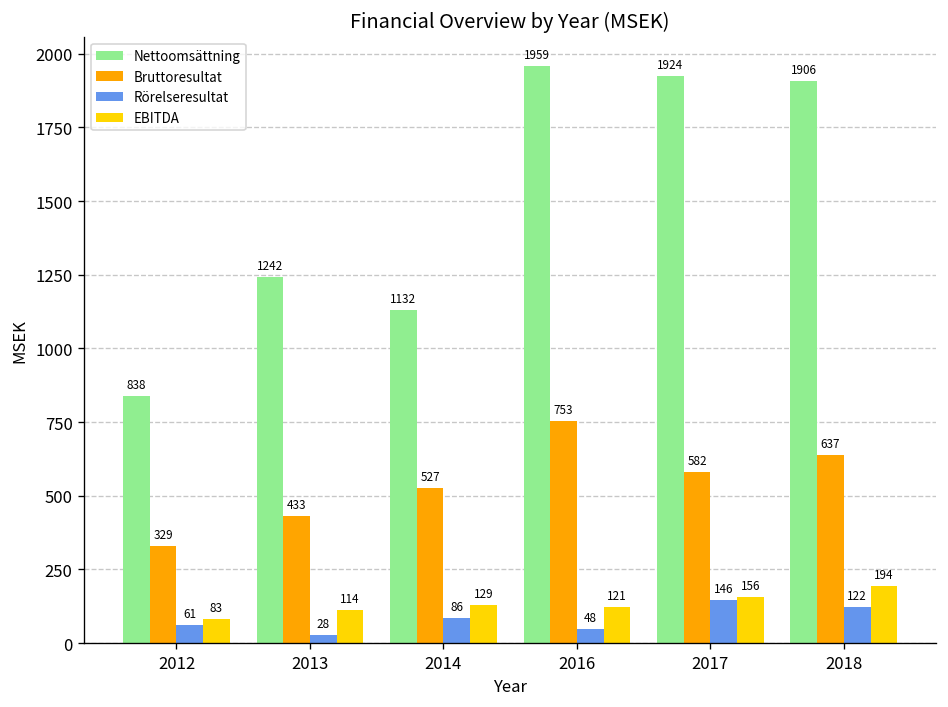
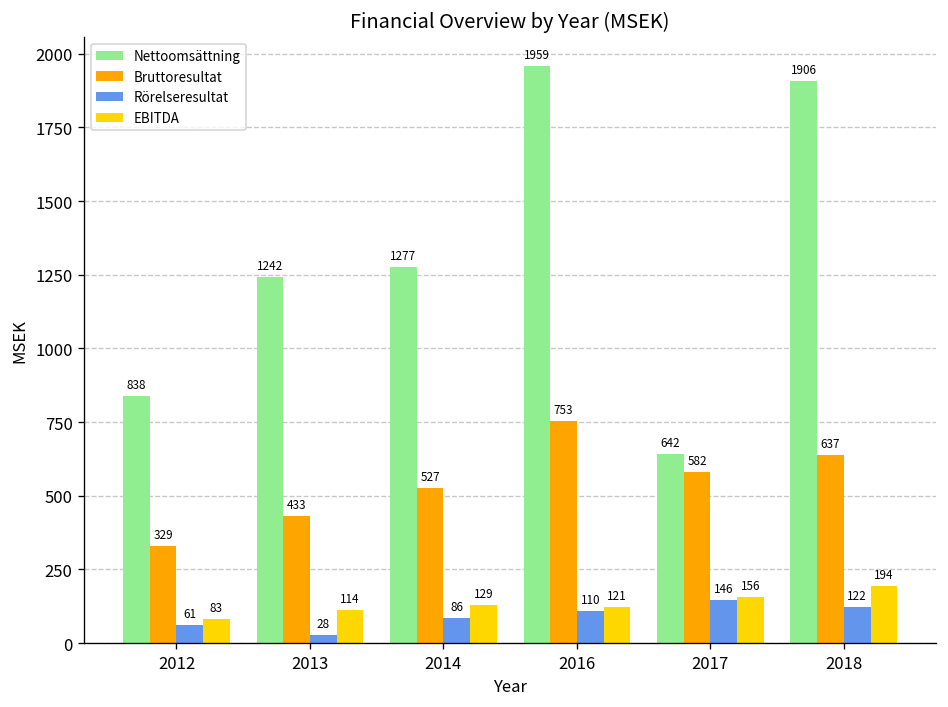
Nettoomsättning, 2014: 1132 -> 1277
Rörelseresultat, 2016: 48 -> 110
Nettoomsättning, 2017: 1924 -> 642
